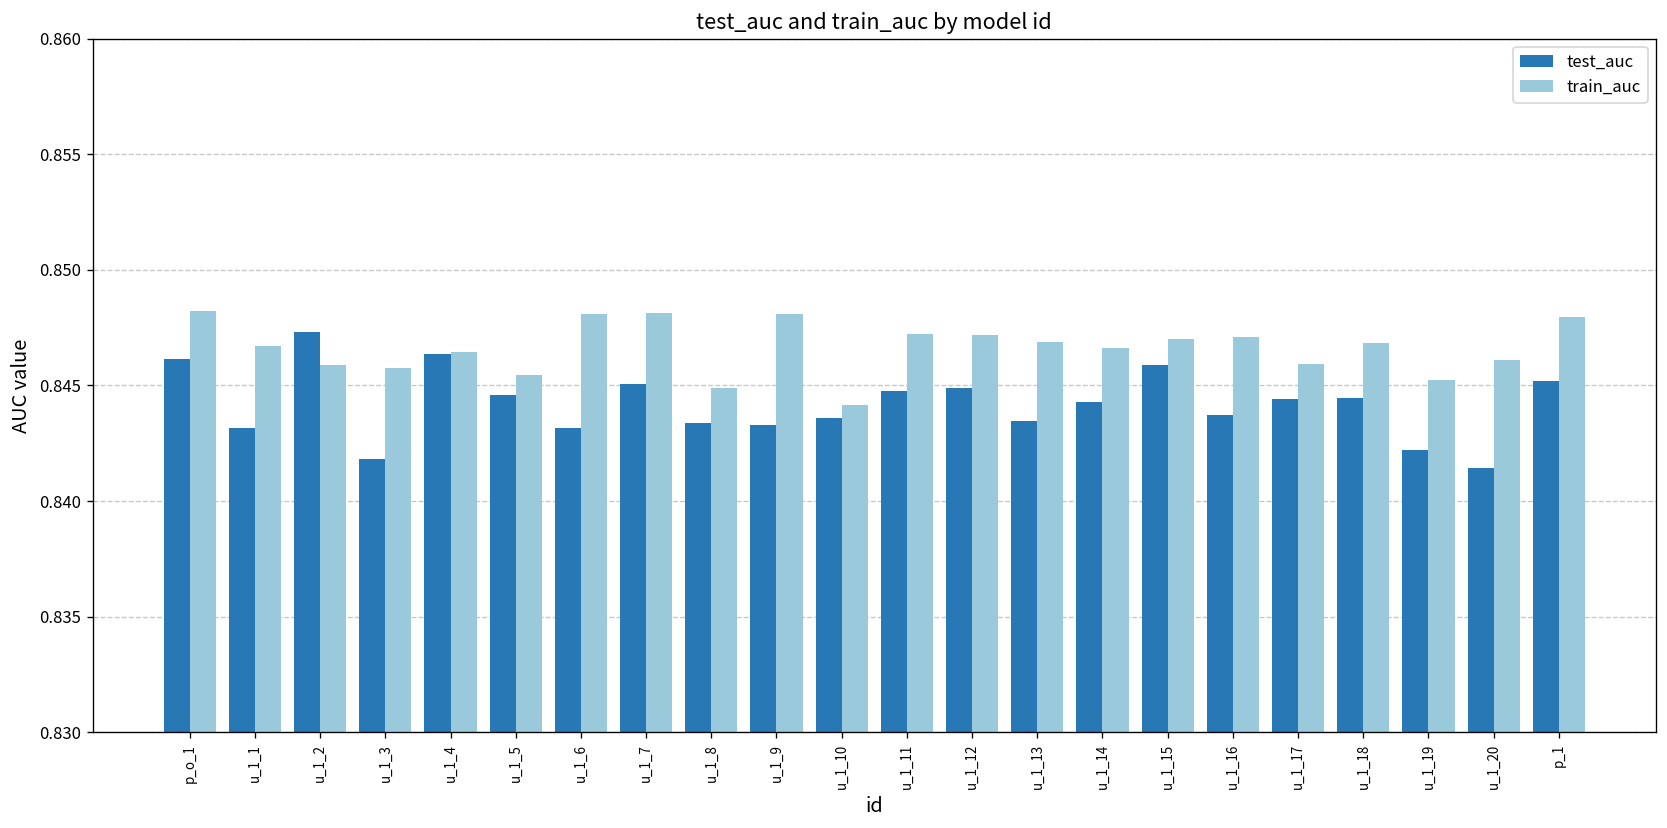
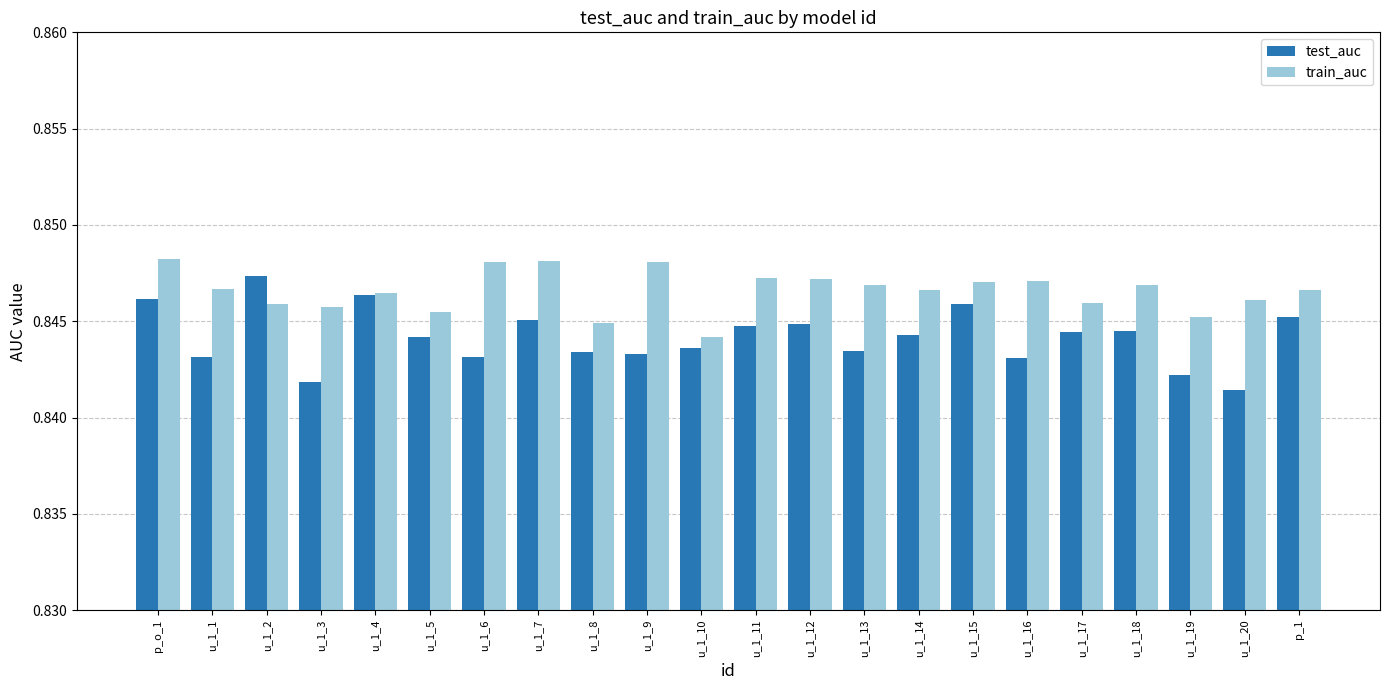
test_auc, u_1_5: 0.8446 -> 0.8442
test_auc, u_1_16: 0.8437 -> 0.8431
train_auc, p_1: 0.8480 -> 0.8466
